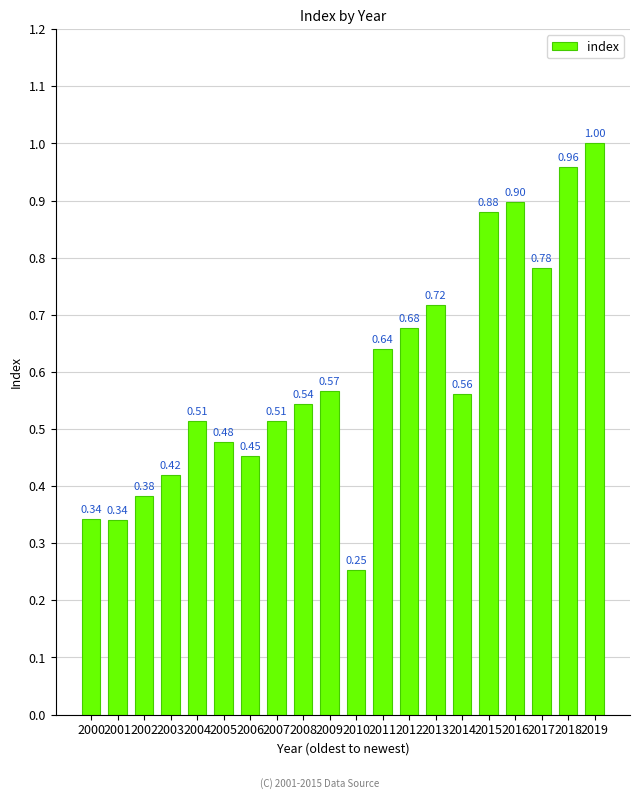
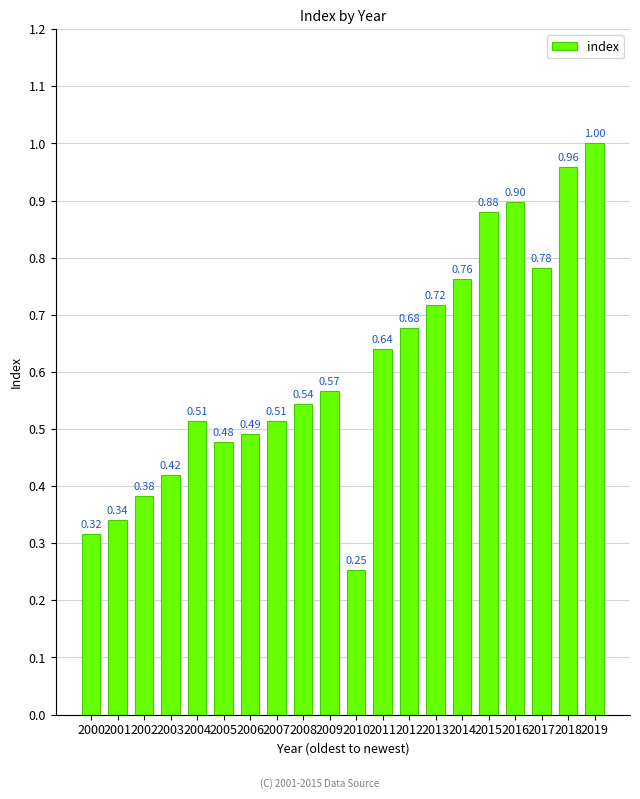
2000: 0.34 -> 0.32
2006: 0.45 -> 0.49
2014: 0.56 -> 0.76
